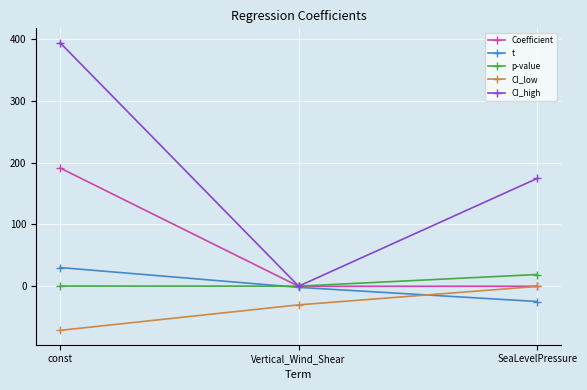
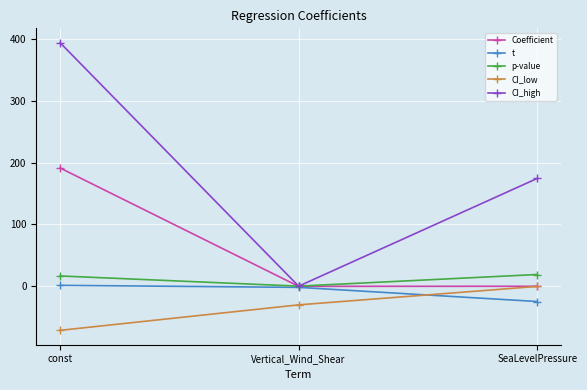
t, const: 30 -> 0
p-value, const: 0 -> 20
